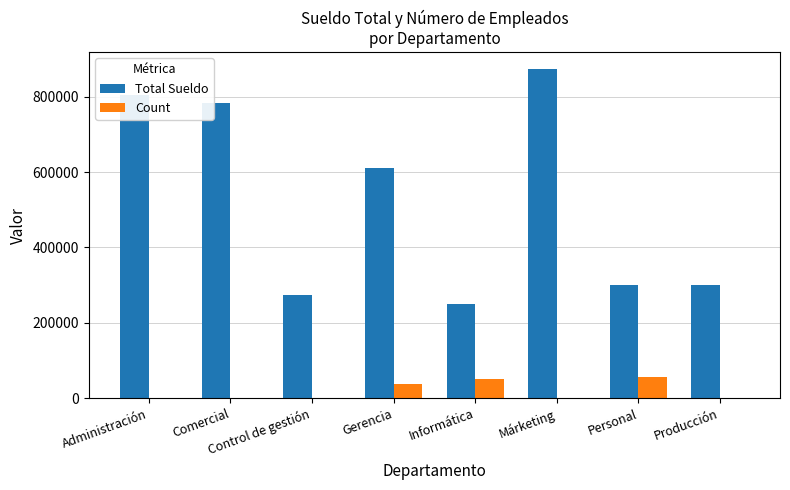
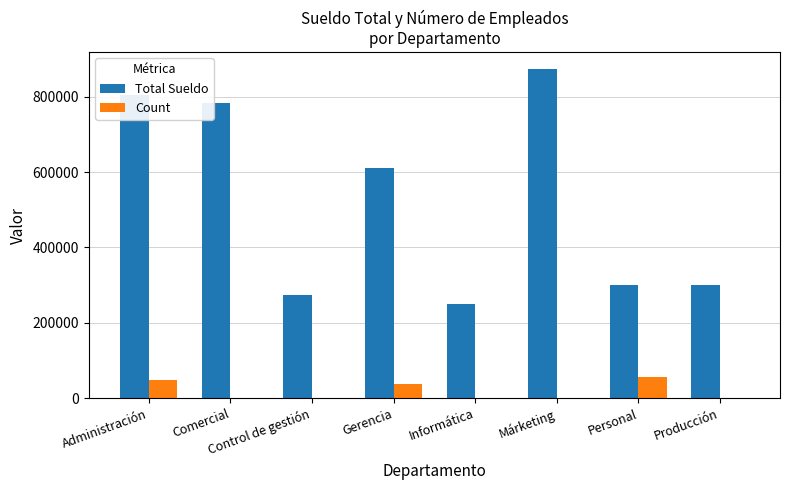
Count, Administración: 0 -> 50000
Count, Informática: 50000 -> 0
